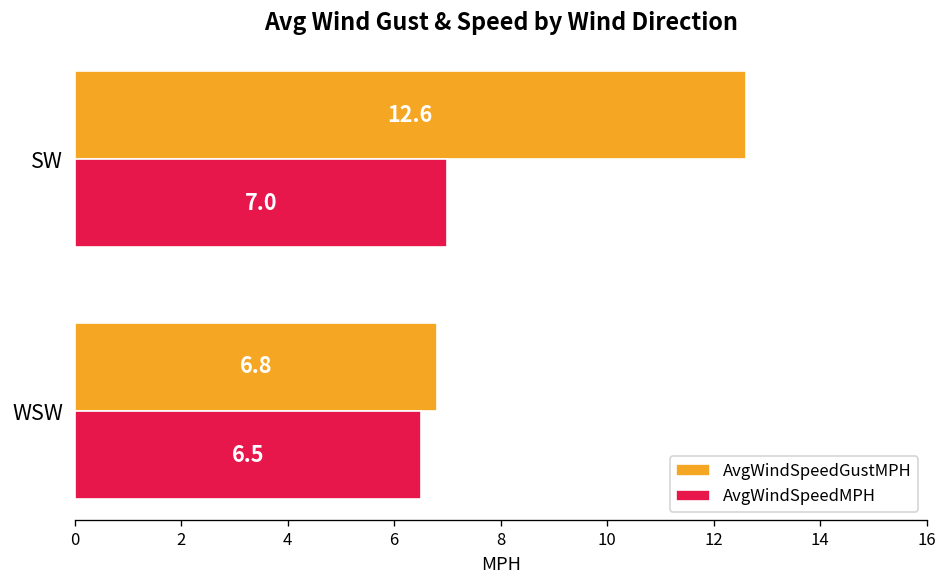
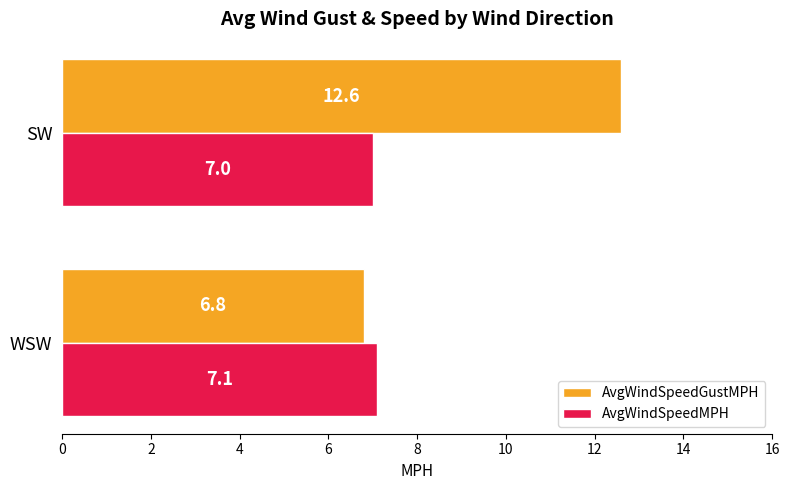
AvgWindSpeedMPH, WSW: 6.5 -> 7.1
